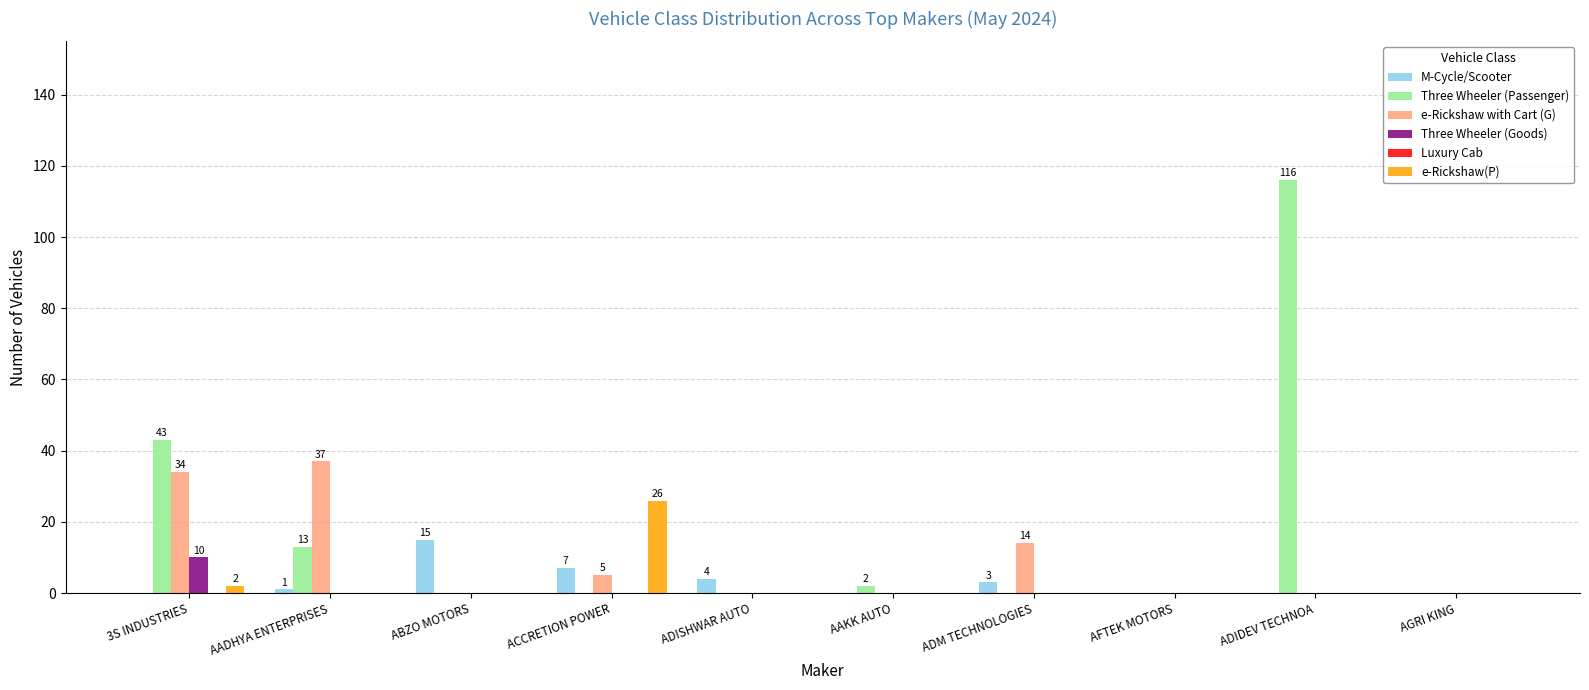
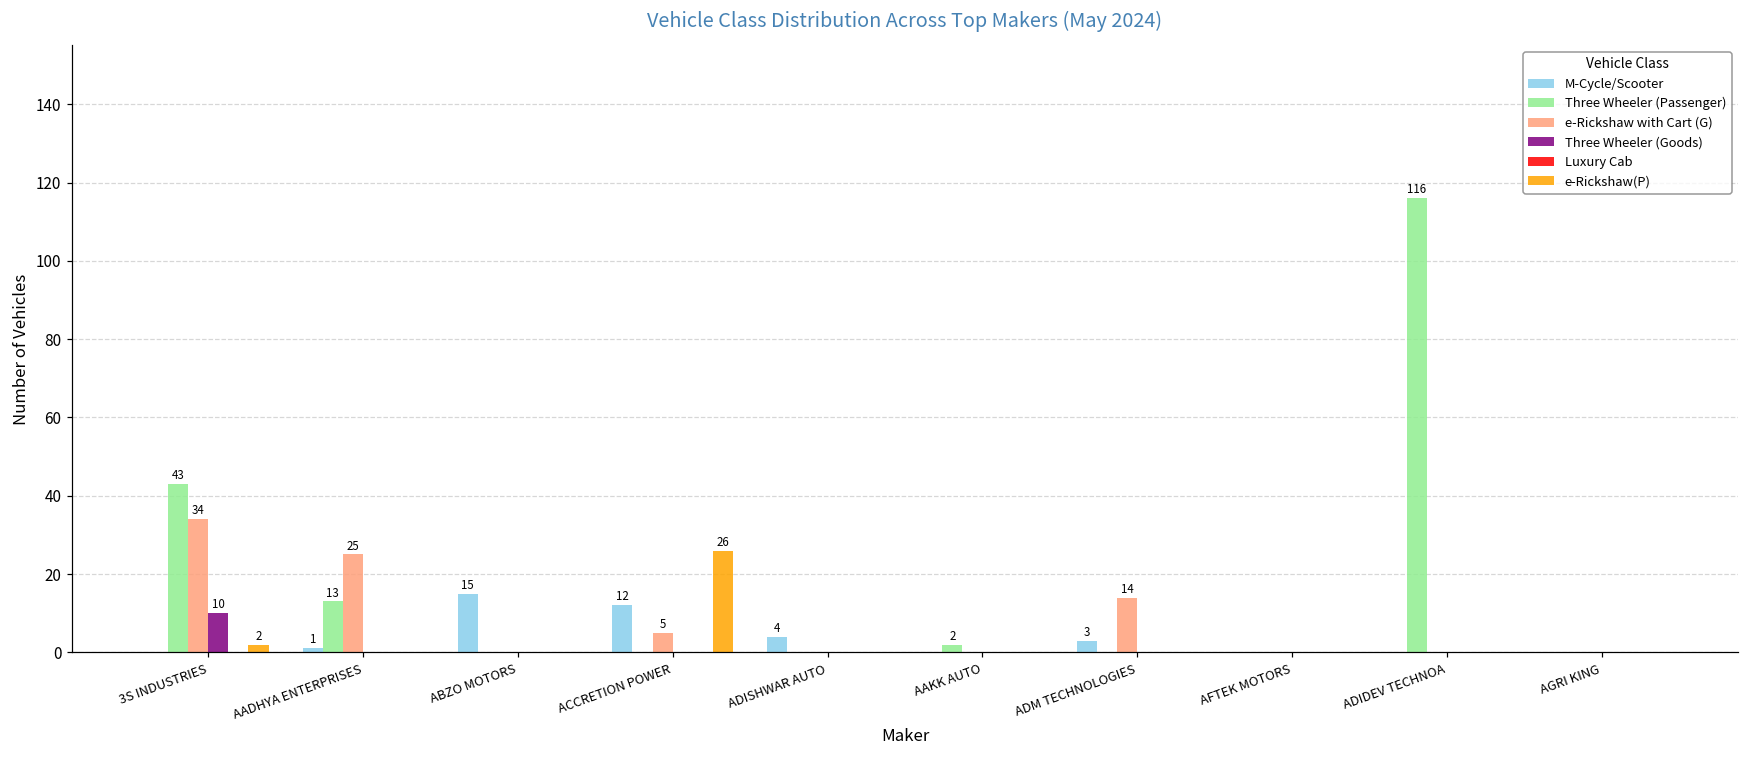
e-Rickshaw with Cart (G), AADHYA ENTERPRISES: 37 -> 25
M-Cycle/Scooter, ACCRETION POWER: 7 -> 12
